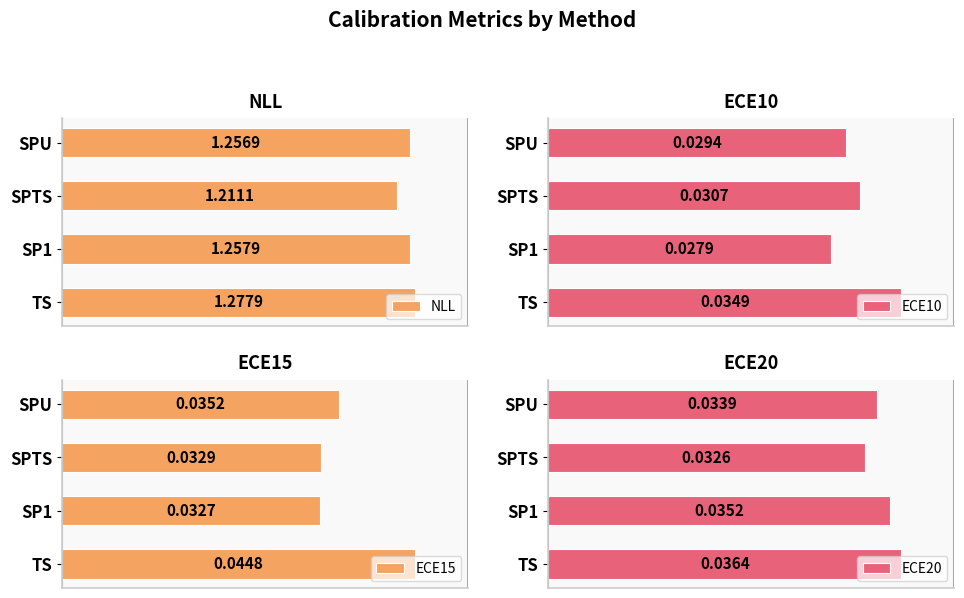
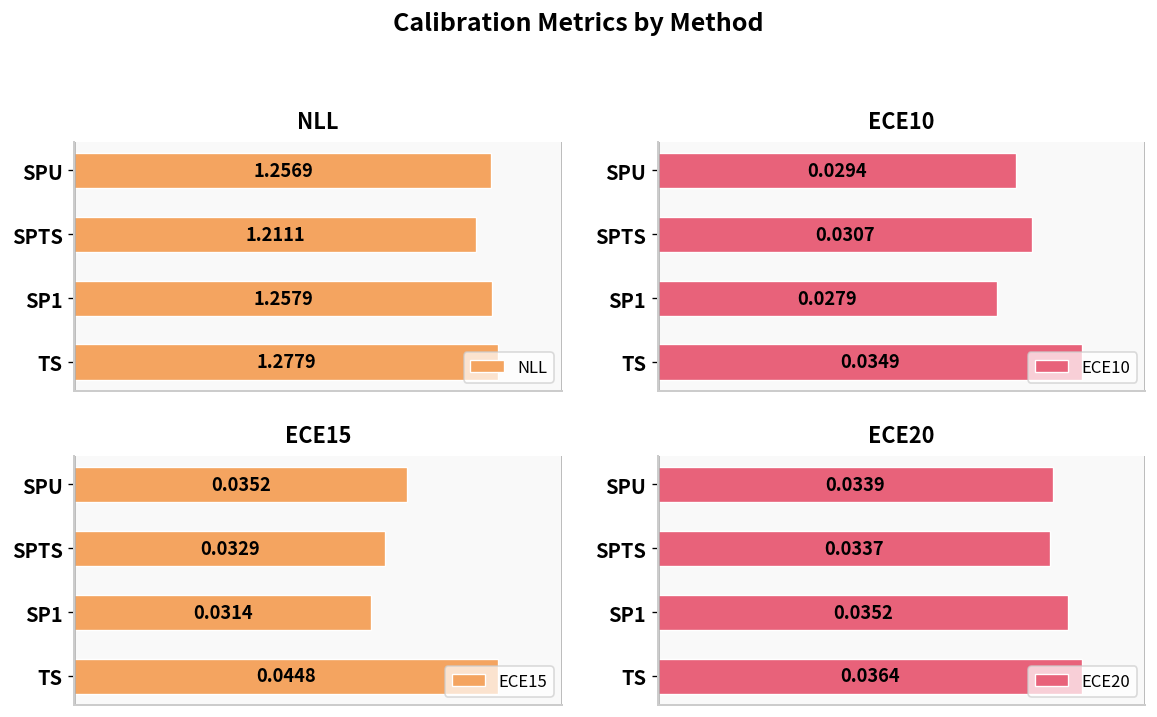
ECE15, SP1: 0.0327 -> 0.0314
ECE20, SPTS: 0.0326 -> 0.0337
